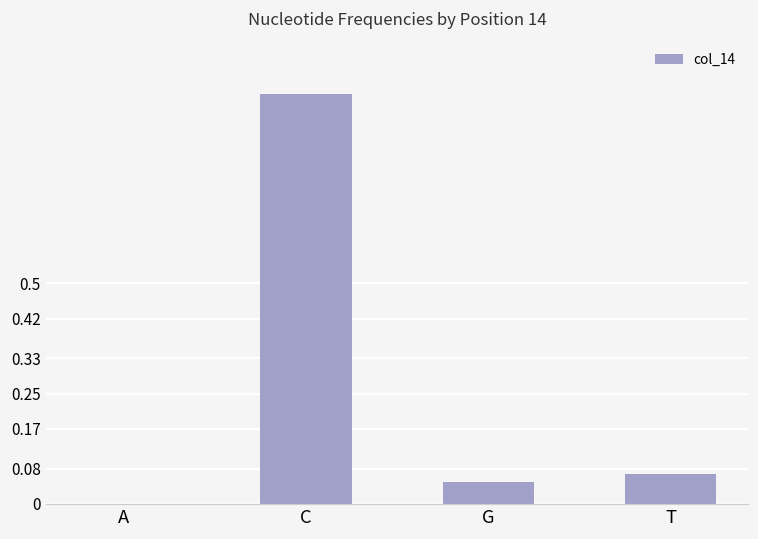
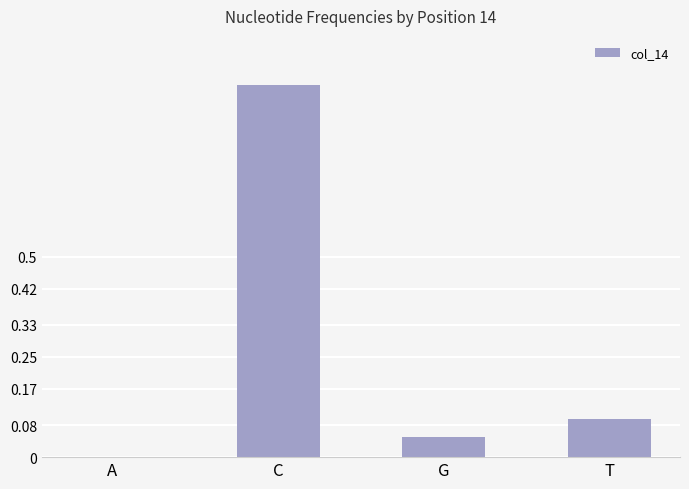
T: 0.07 -> 0.09
